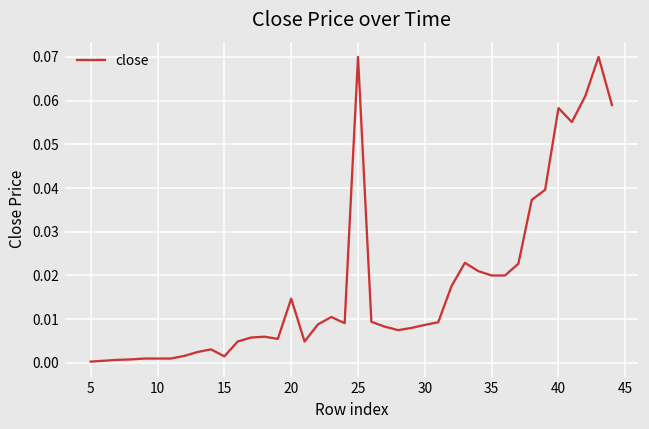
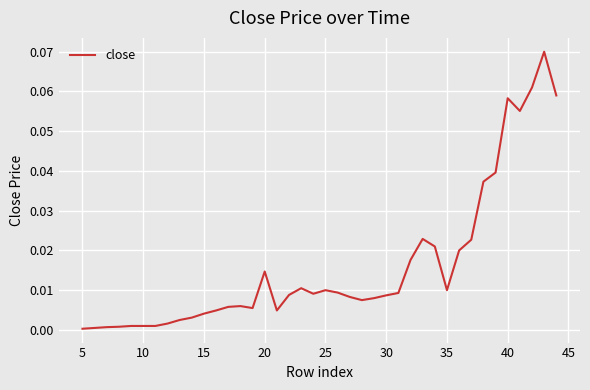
15: 0.002 -> 0.004
25: 0.07 -> 0.01
35: 0.02 -> 0.01
